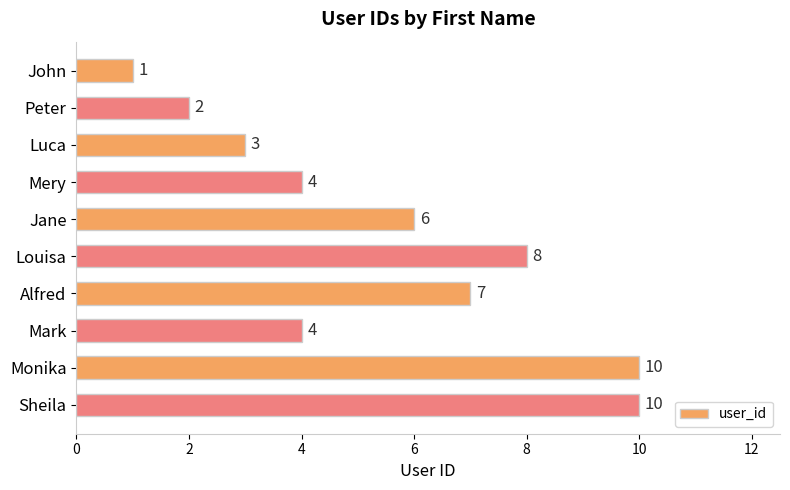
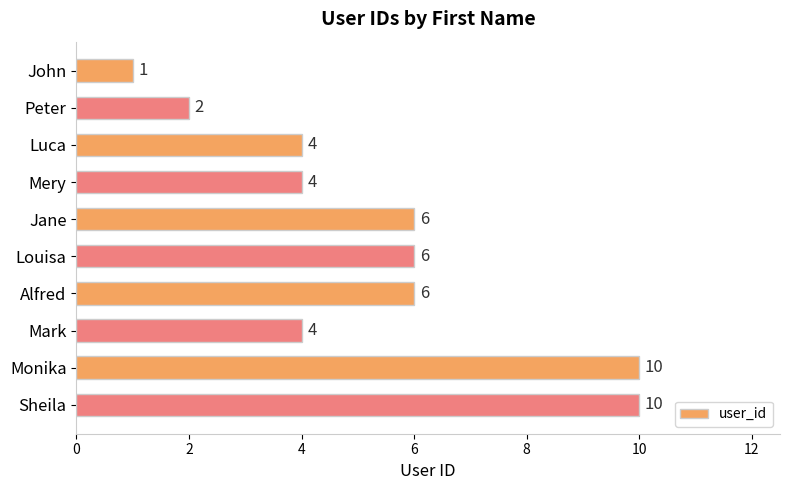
Luca: 3 -> 4
Louisa: 8 -> 6
Alfred: 7 -> 6
